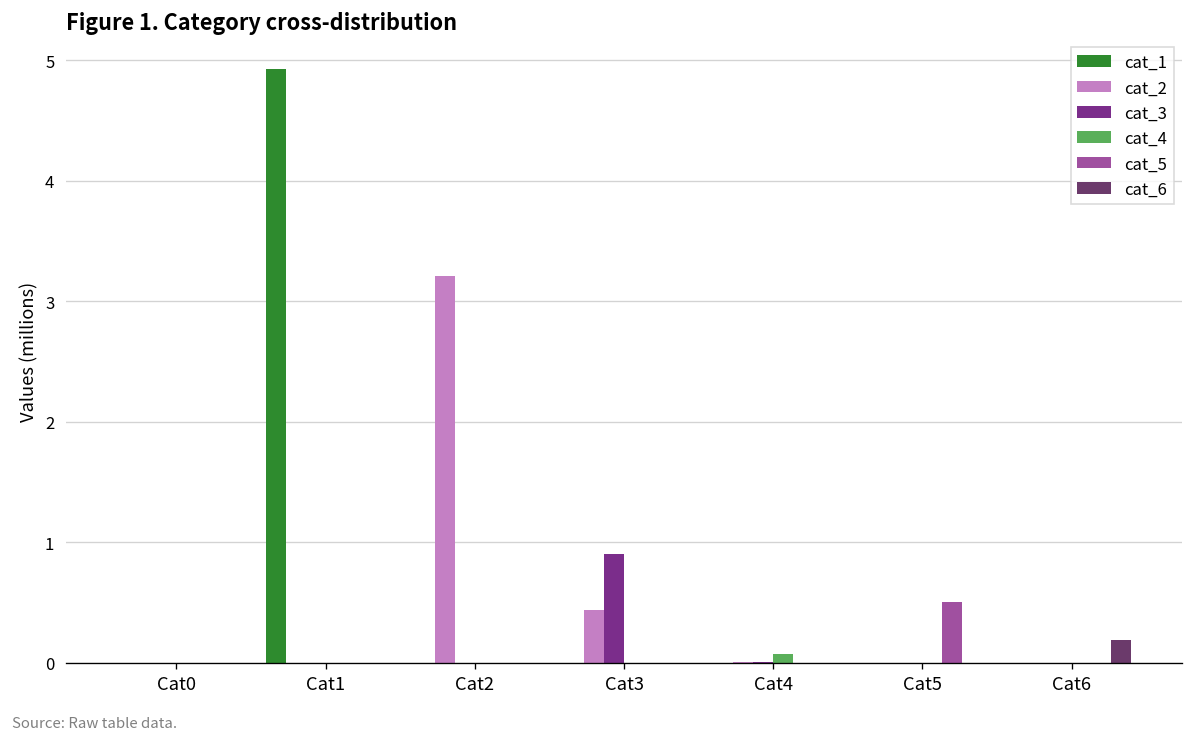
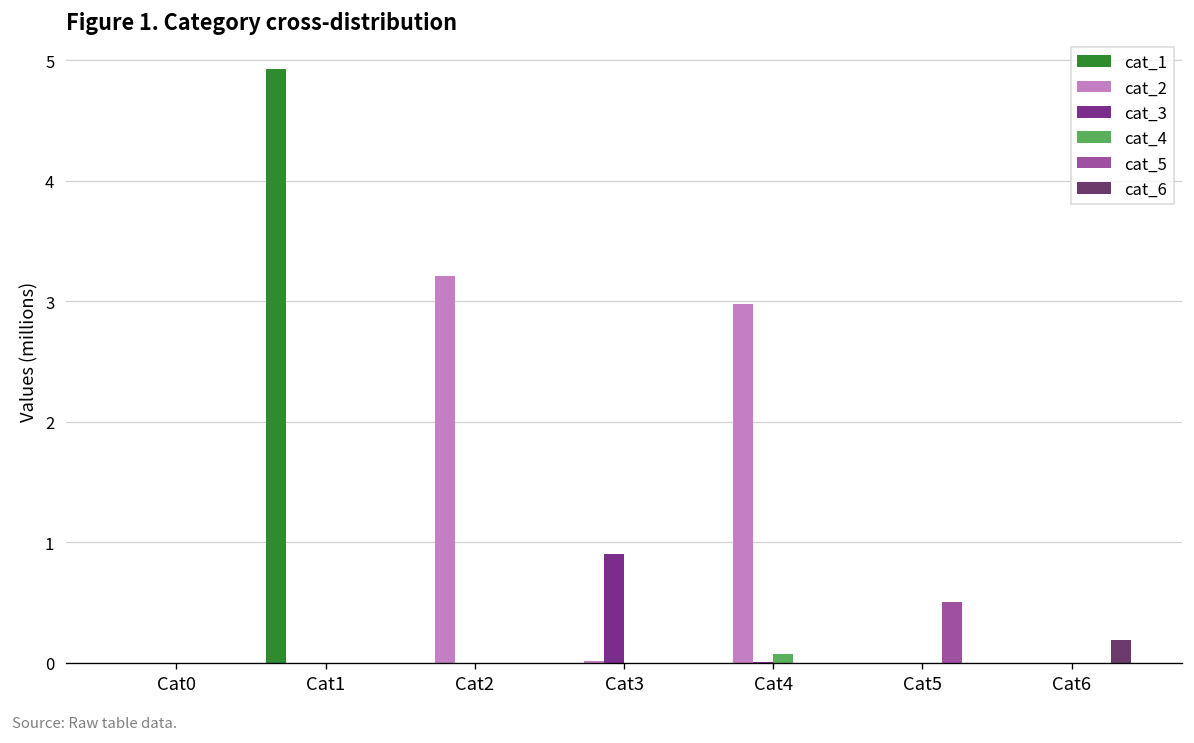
cat_2, Cat3: 0.44 -> 0.02
cat_2, Cat4: 0.01 -> 2.98
